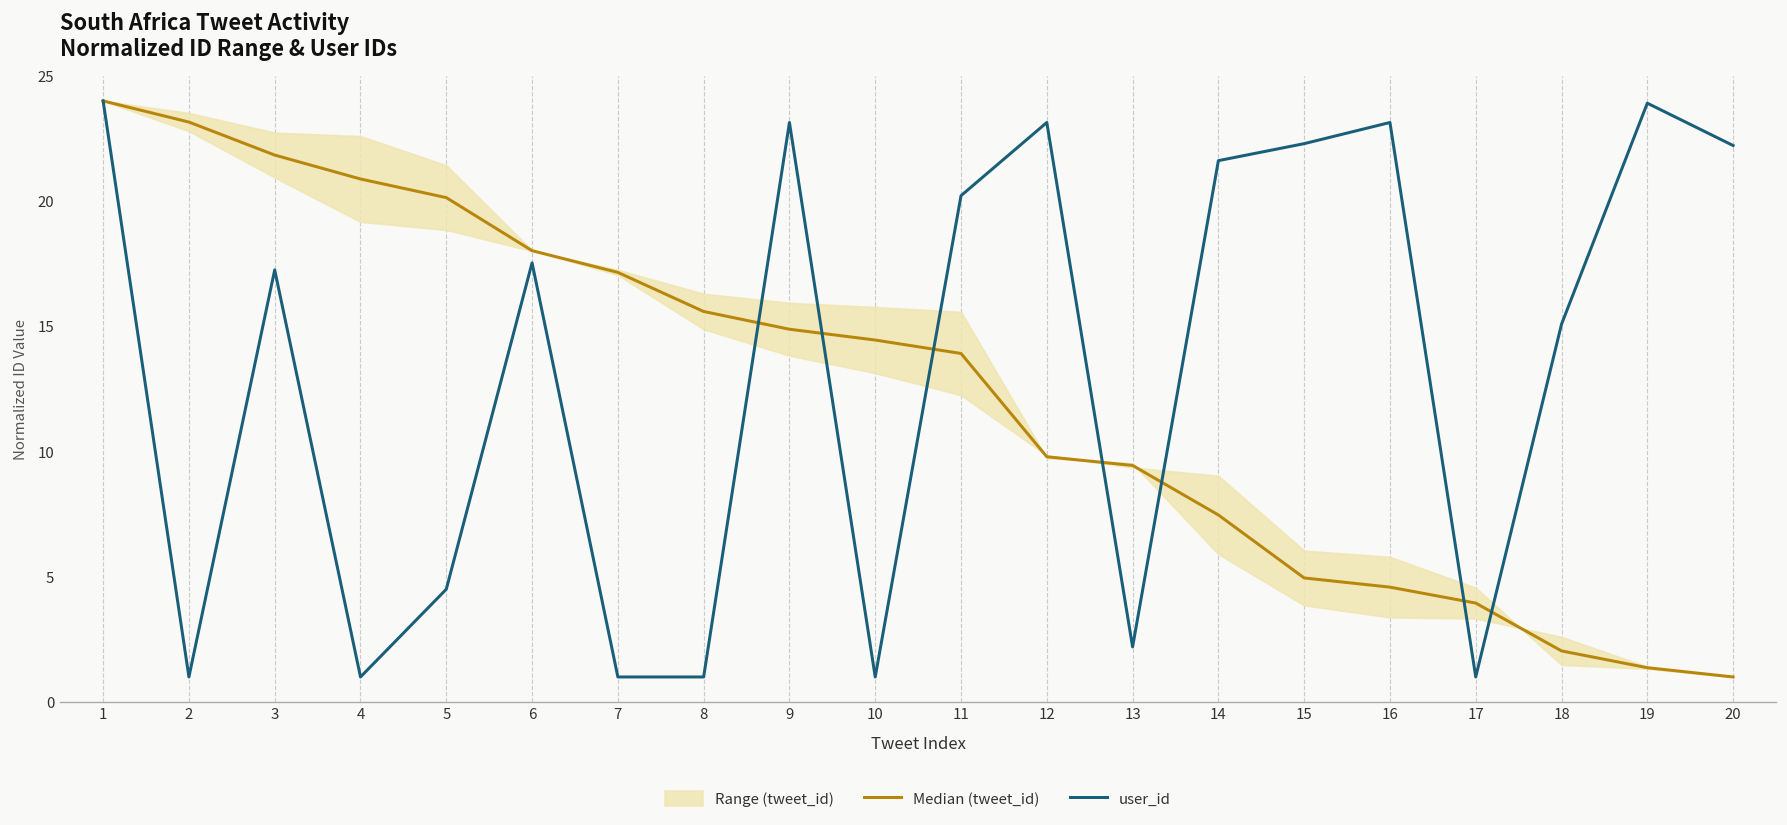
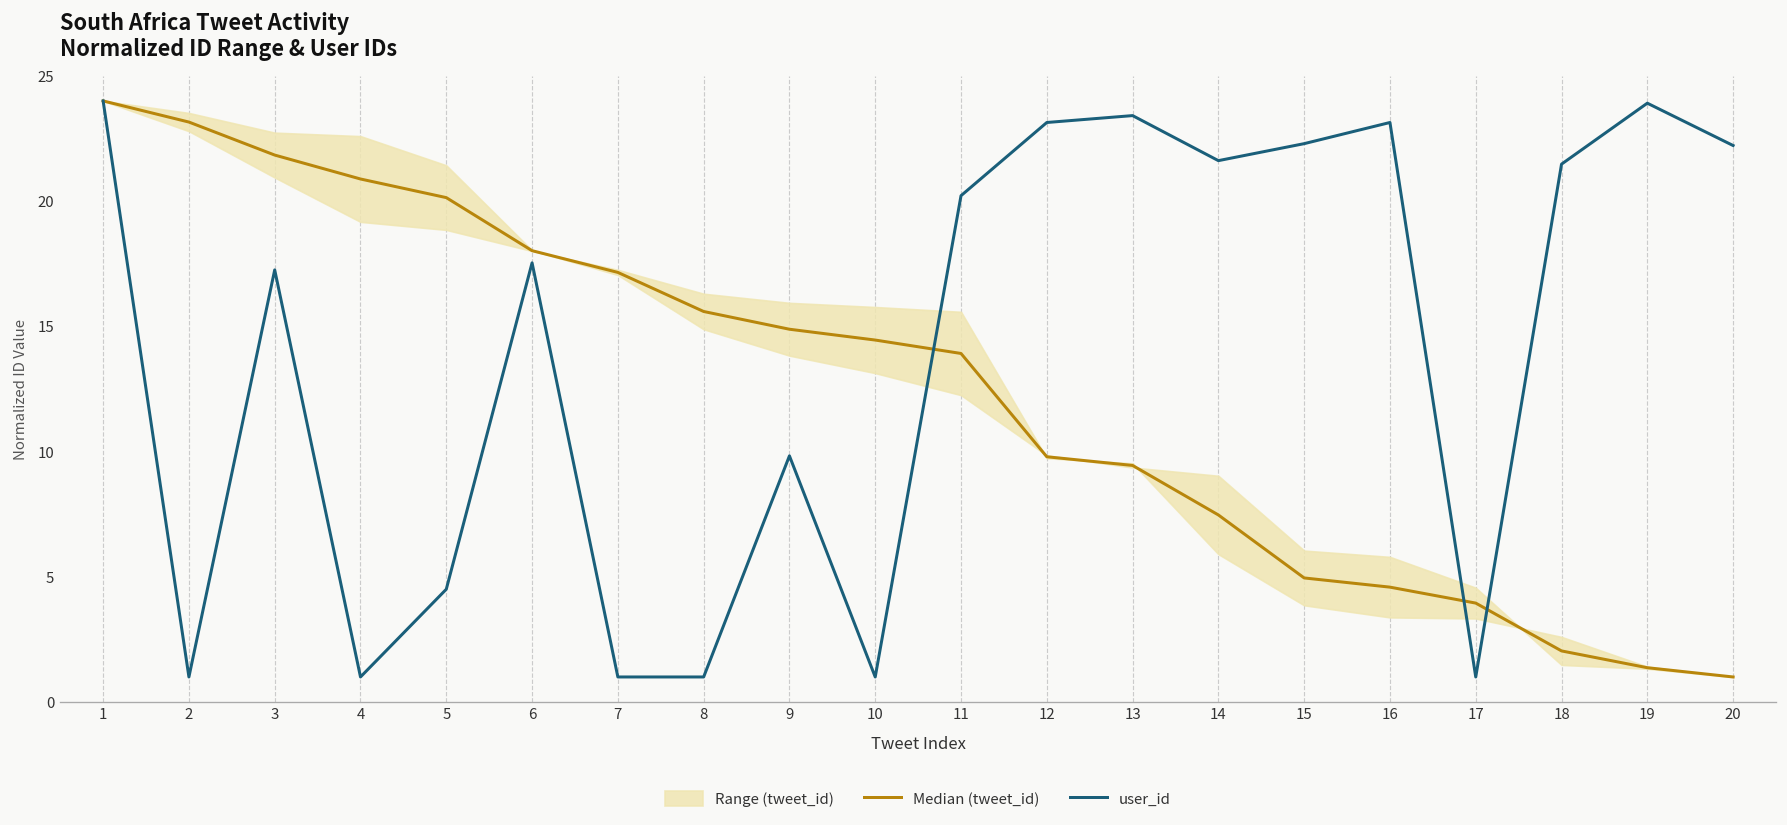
user_id, 9: 23.1 -> 9.8
user_id, 13: 2.2 -> 23.4
user_id, 18: 15.1 -> 21.5
